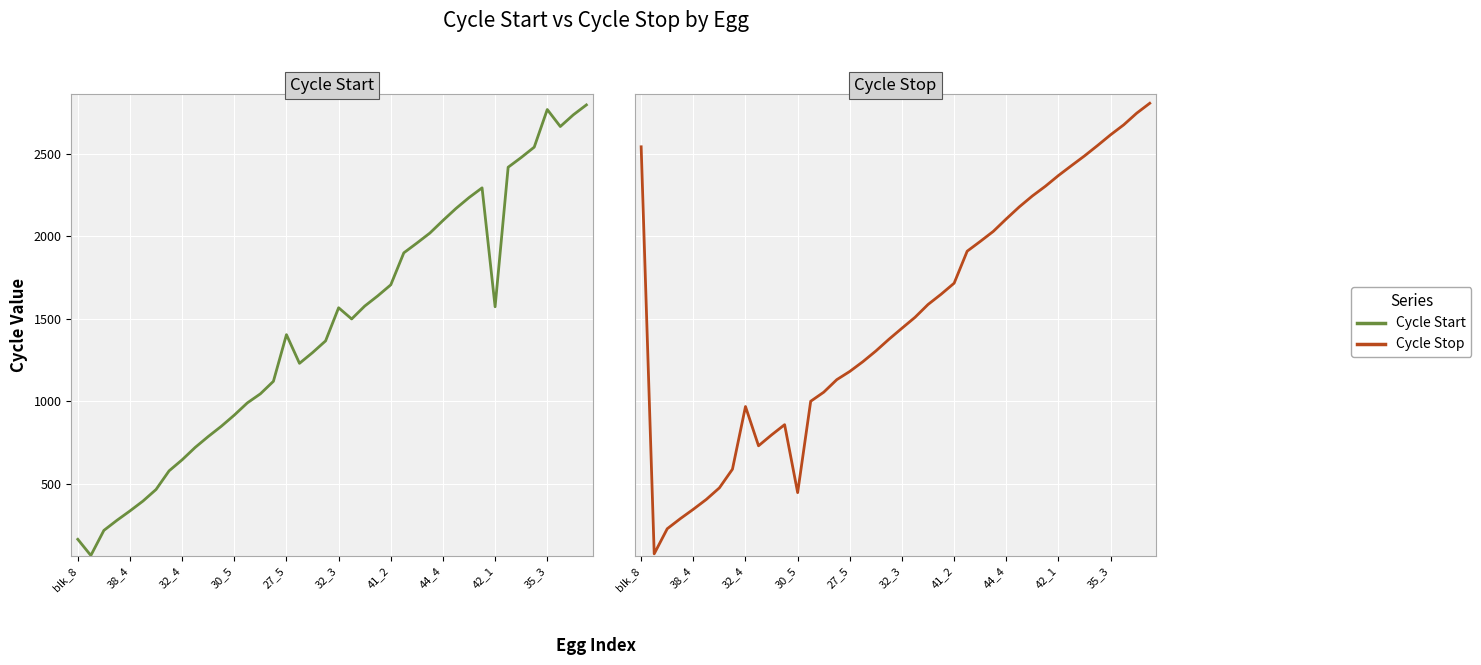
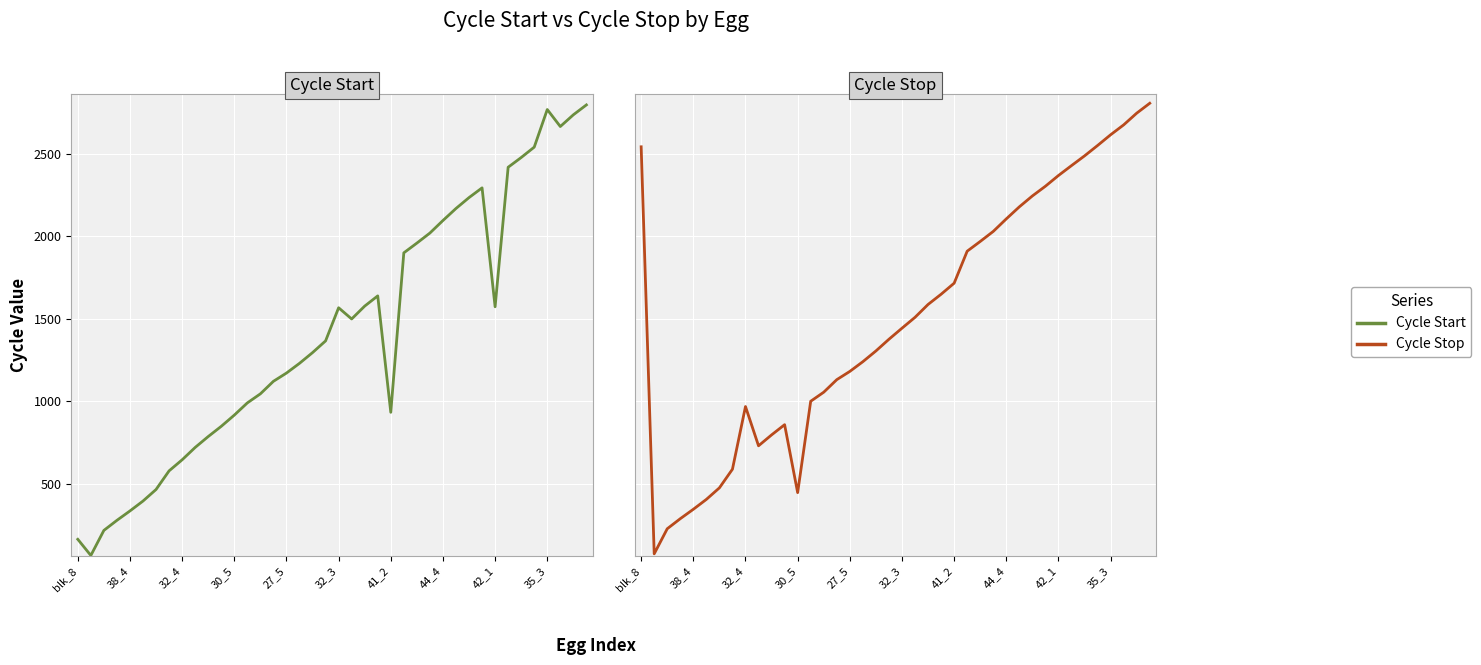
Cycle Start, 27_5: 1400 -> 1170
Cycle Start, 41_2: 1710 -> 930
